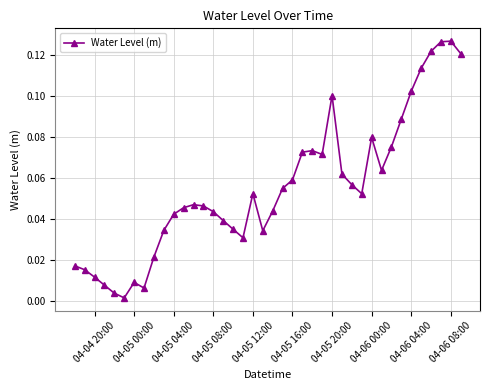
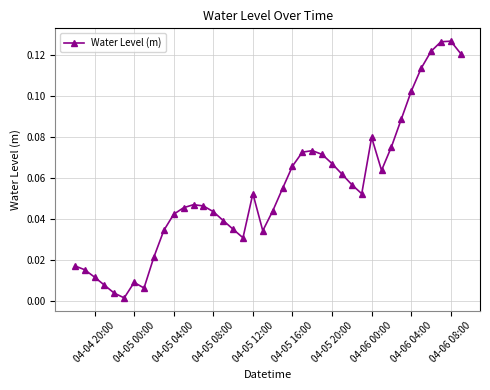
04-05 16:00: 0.059 -> 0.066
04-05 20:00: 0.100 -> 0.067
